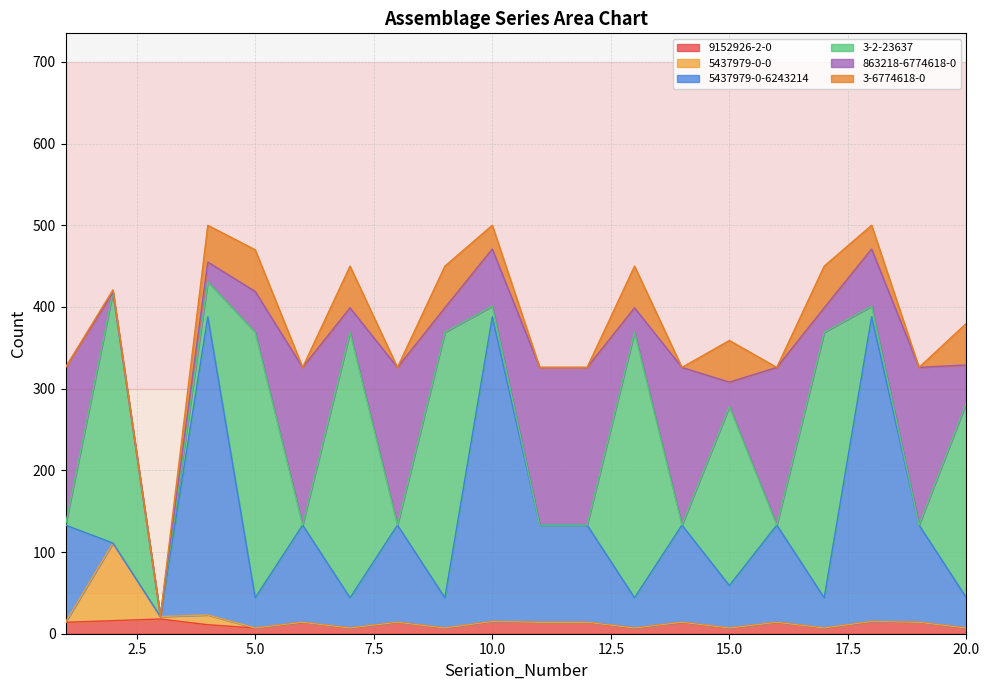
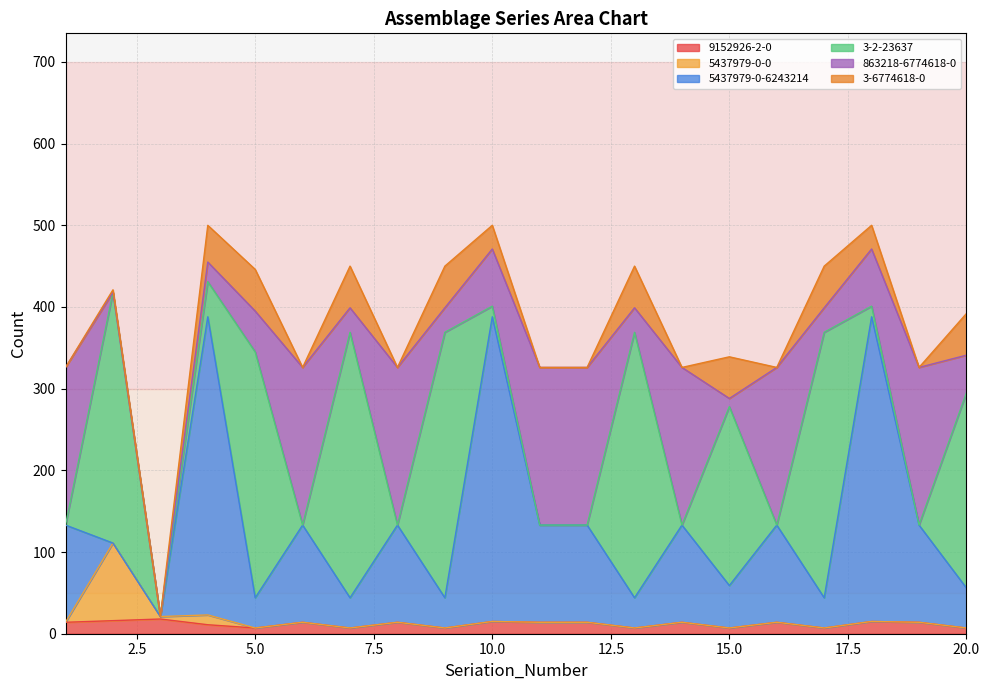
3-2-23637, 5.0: 330 -> 300
863218-6774618-0, 15.0: 30 -> 10
5437979-0-6243214, 20.0: 40 -> 50
